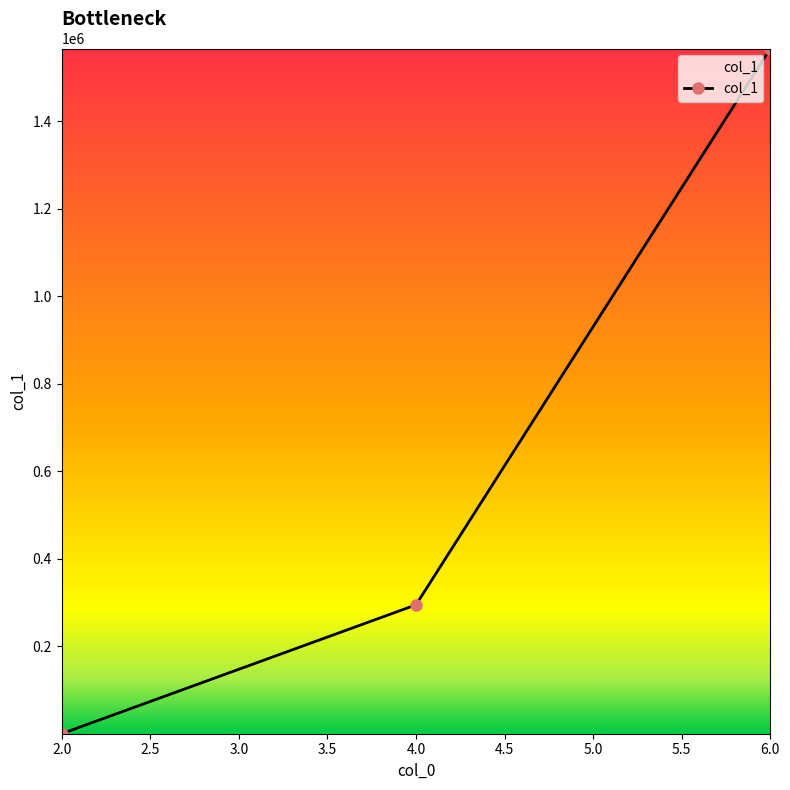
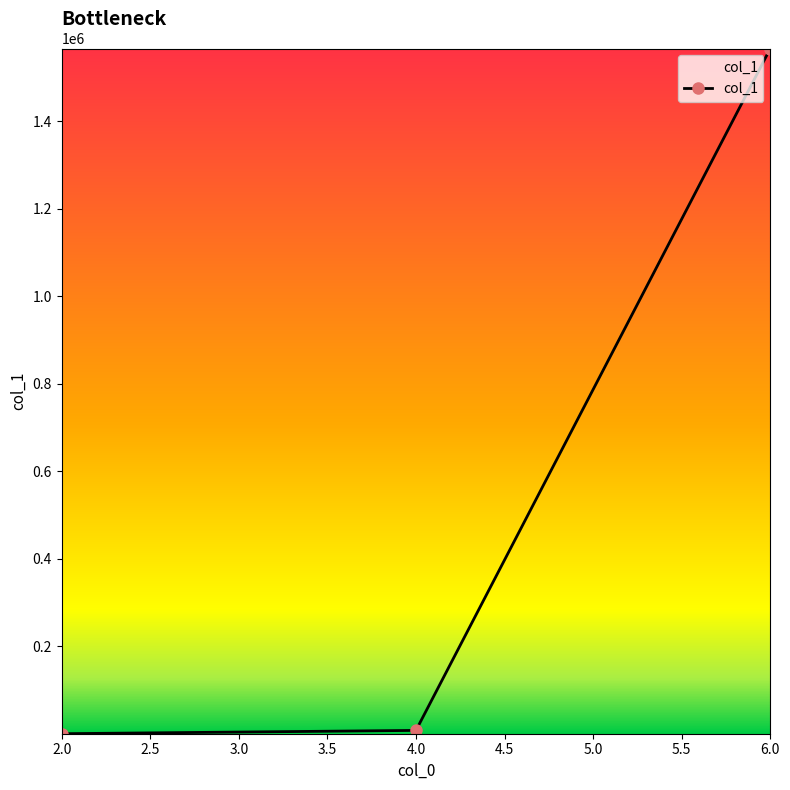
4.0: 290000 -> 10000
